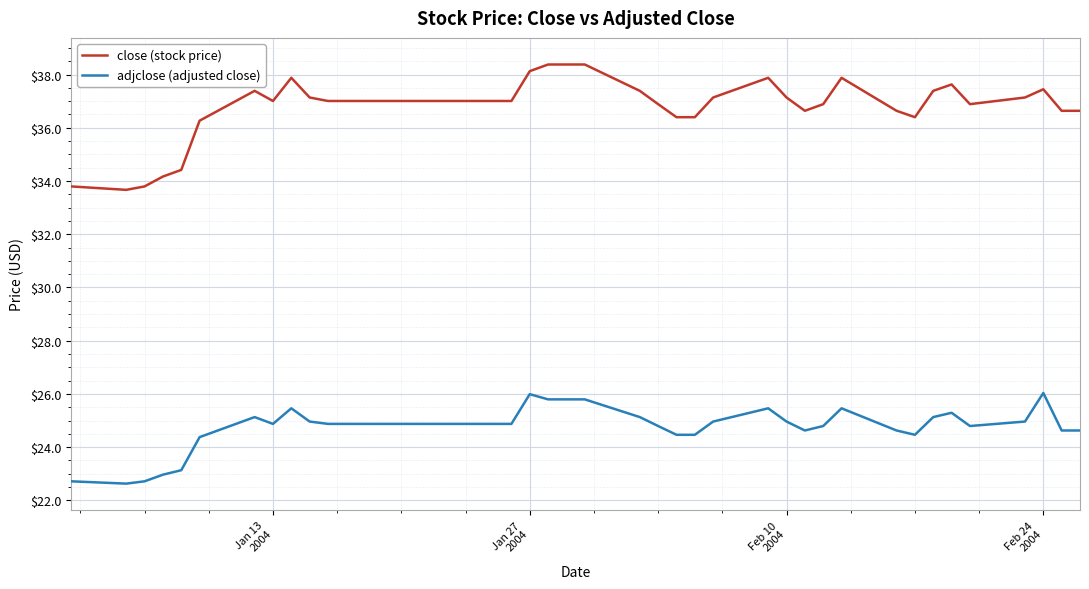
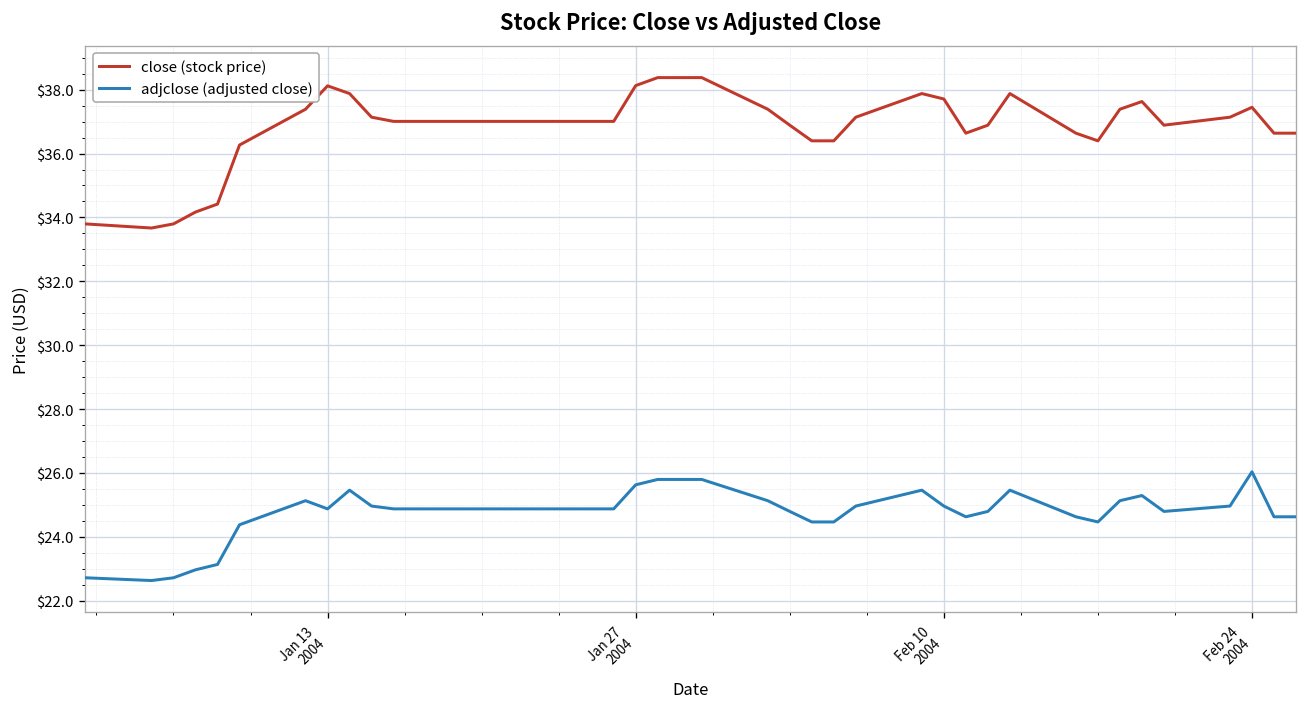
close (stock price), Jan 13 2004: $37.0 -> $38.1
adjclose (adjusted close), Jan 27 2004: $26.0 -> $25.6
close (stock price), Feb 10 2004: $37.1 -> $37.7
